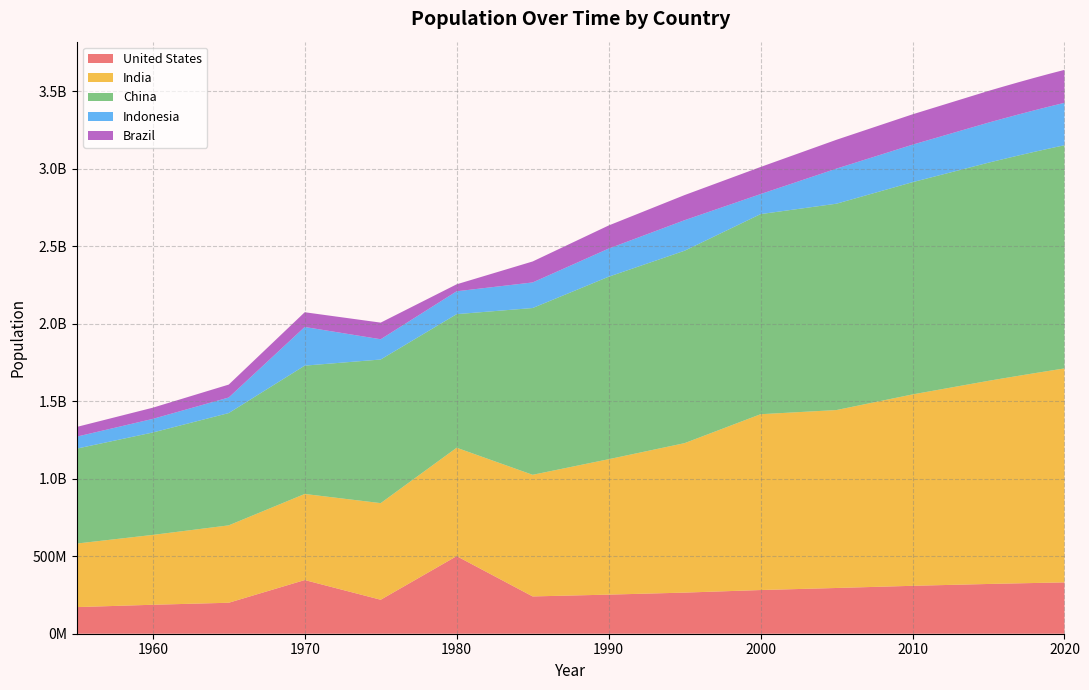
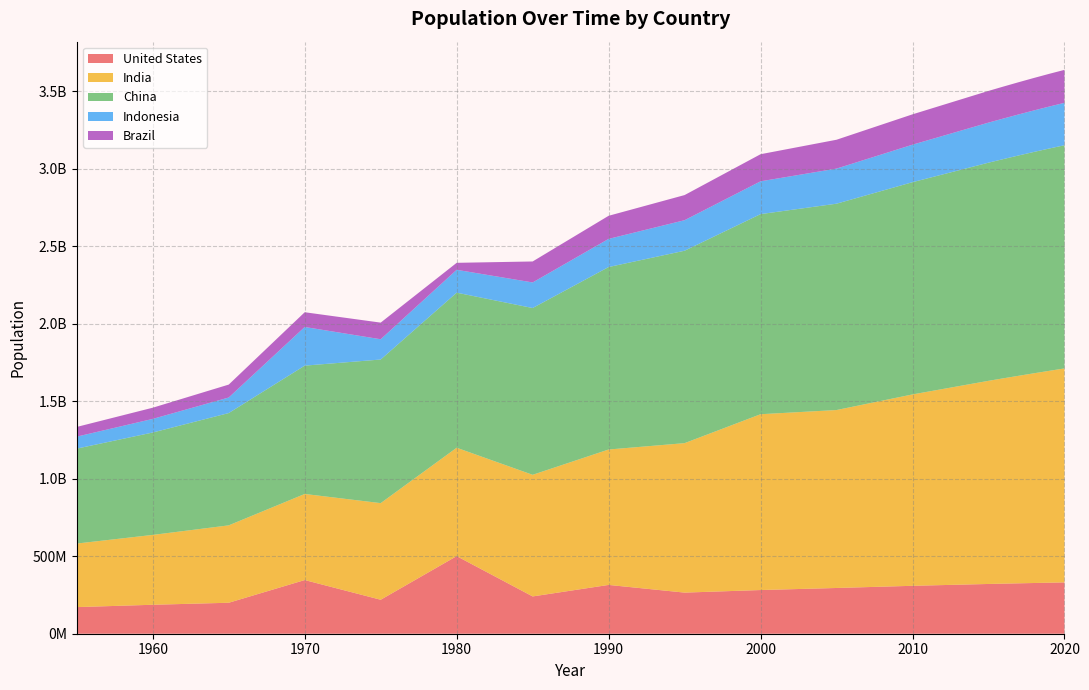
China, 1980: 860000000 -> 1000000000
United States, 1990: 250000000 -> 310000000
Indonesia, 2000: 130000000 -> 210000000
